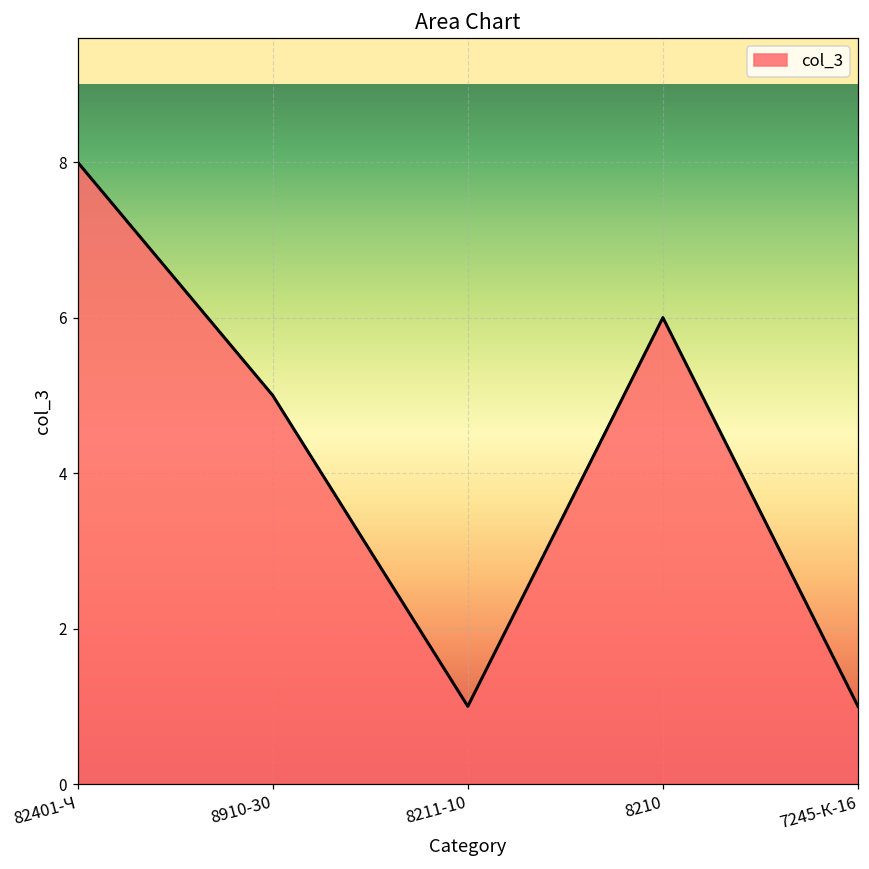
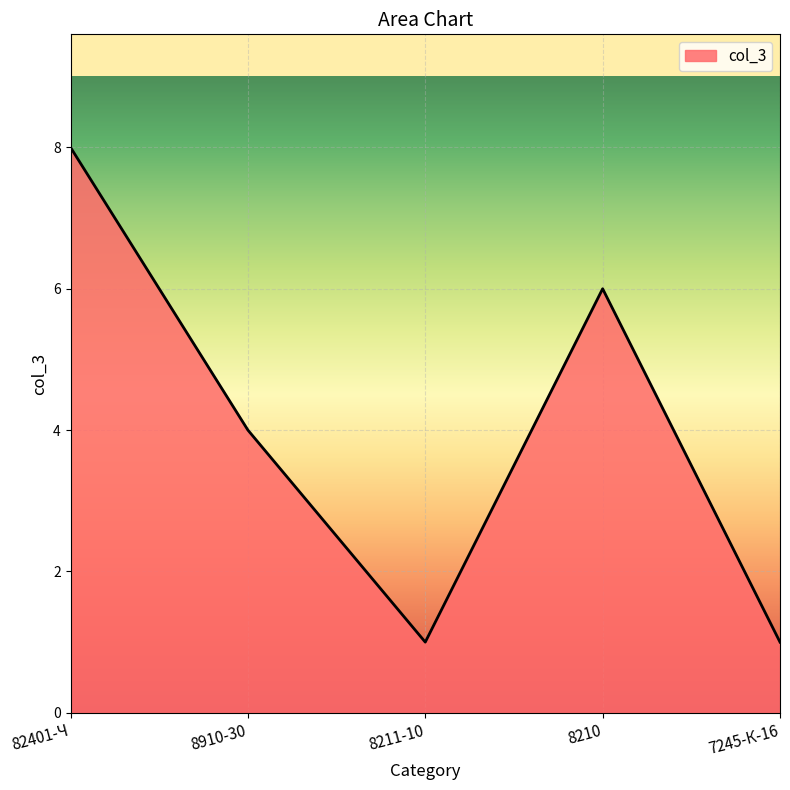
8910-30: 5 -> 4
